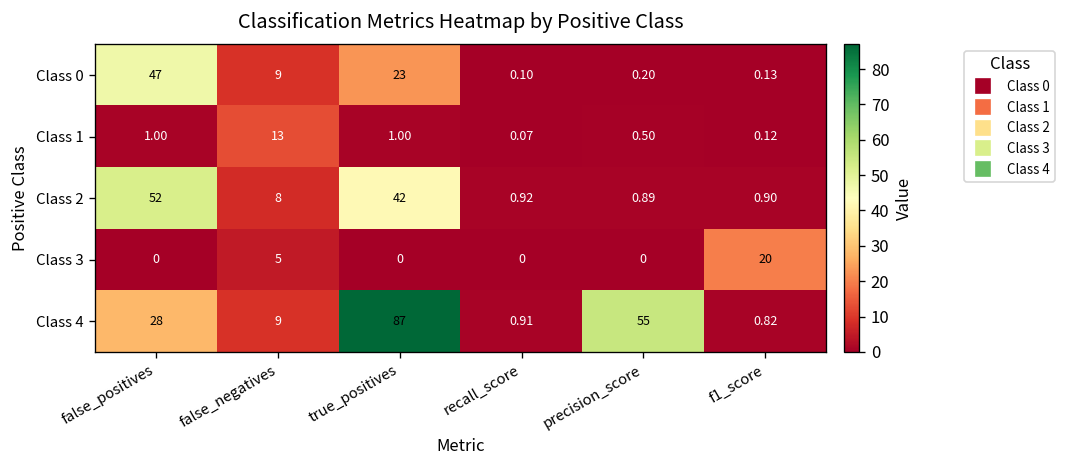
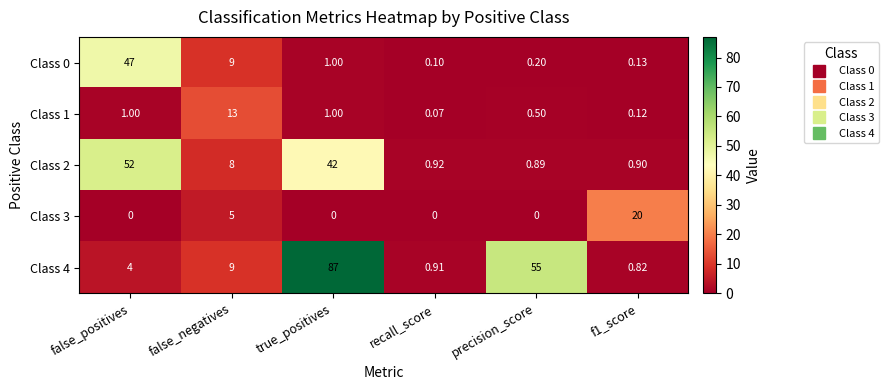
Class 0, true_positives: 23 -> 1.00
Class 4, false_positives: 28 -> 4
